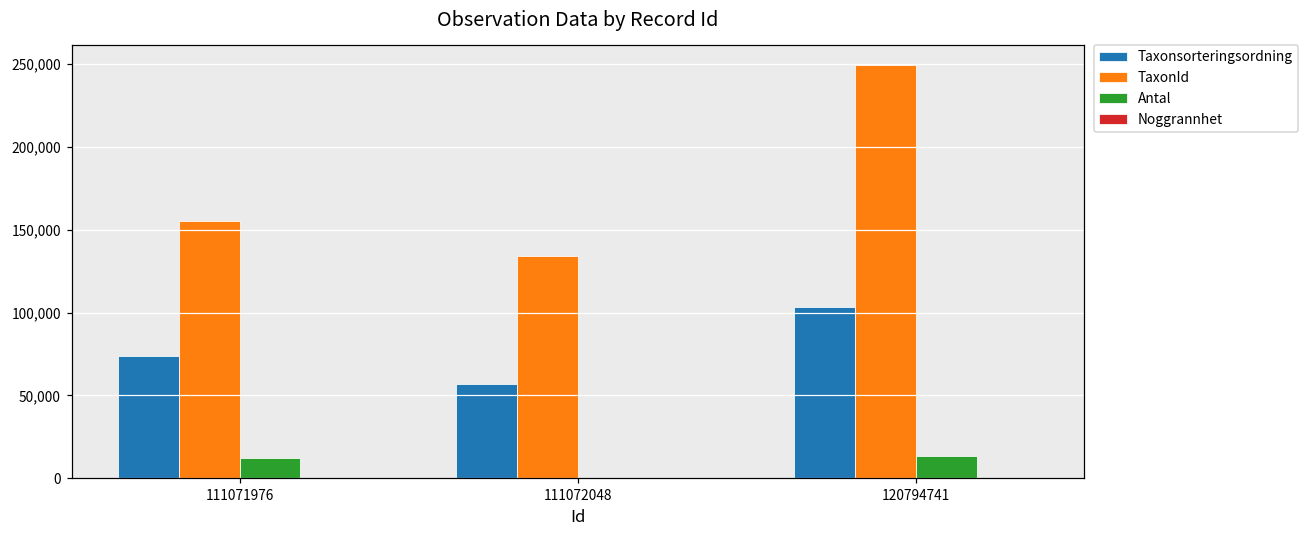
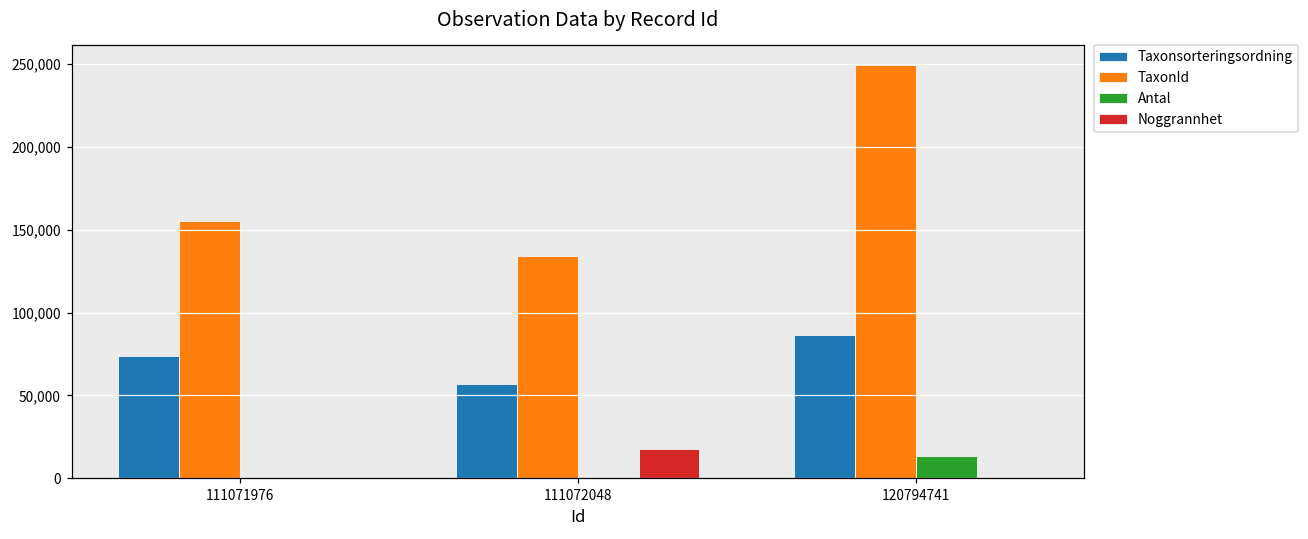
Antal, 111071976: 12,000 -> 0
Noggrannhet, 111072048: 0 -> 18,000
Taxonsorteringsordning, 120794741: 103,000 -> 86,000
